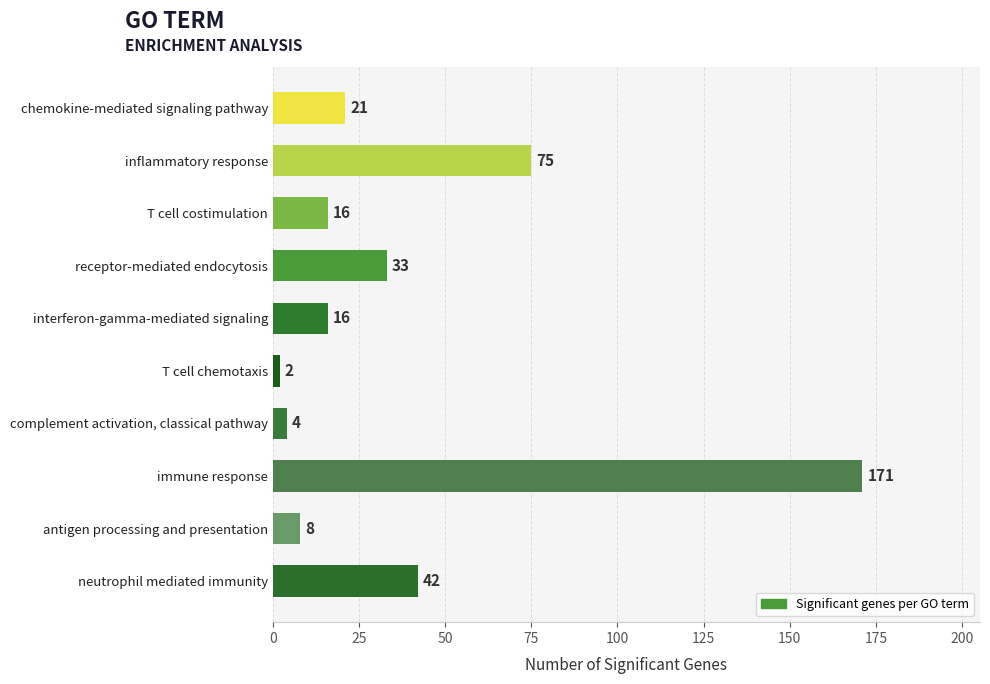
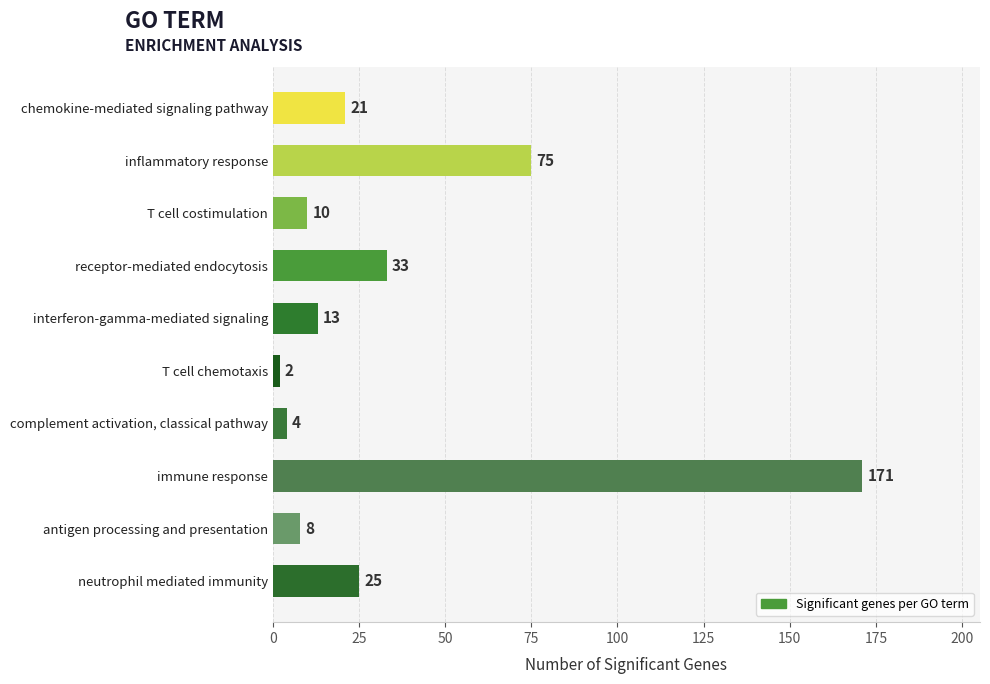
T cell costimulation: 16 -> 10
interferon-gamma-mediated signaling: 16 -> 13
neutrophil mediated immunity: 42 -> 25
